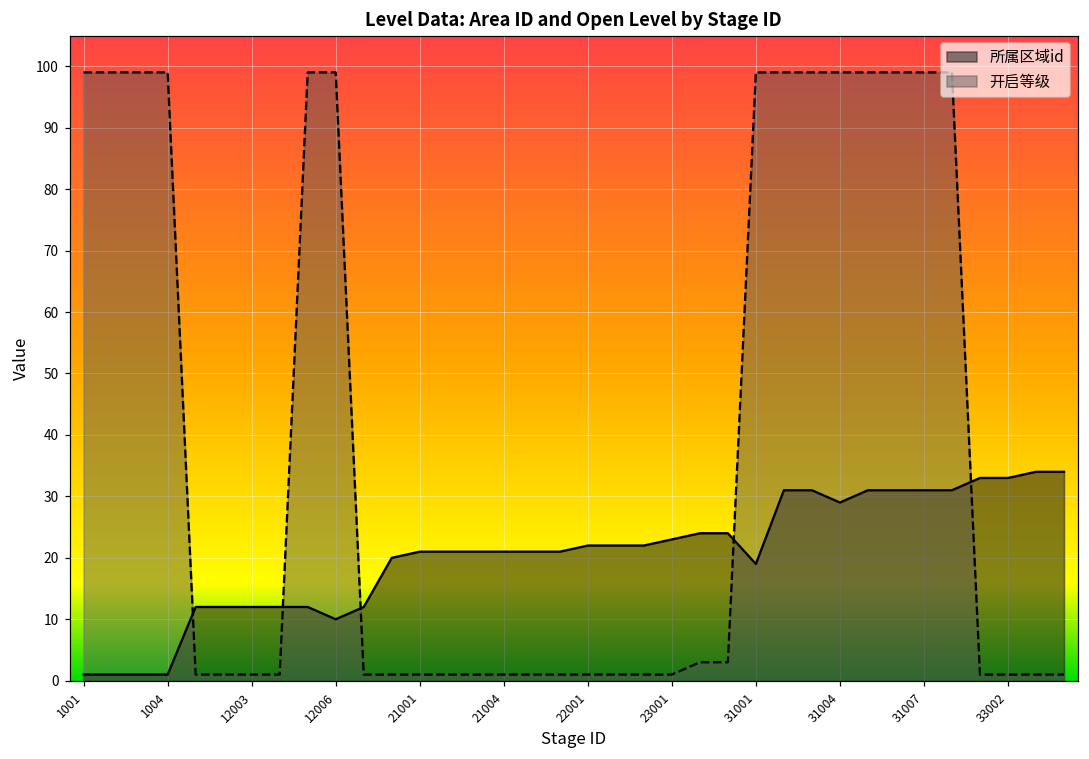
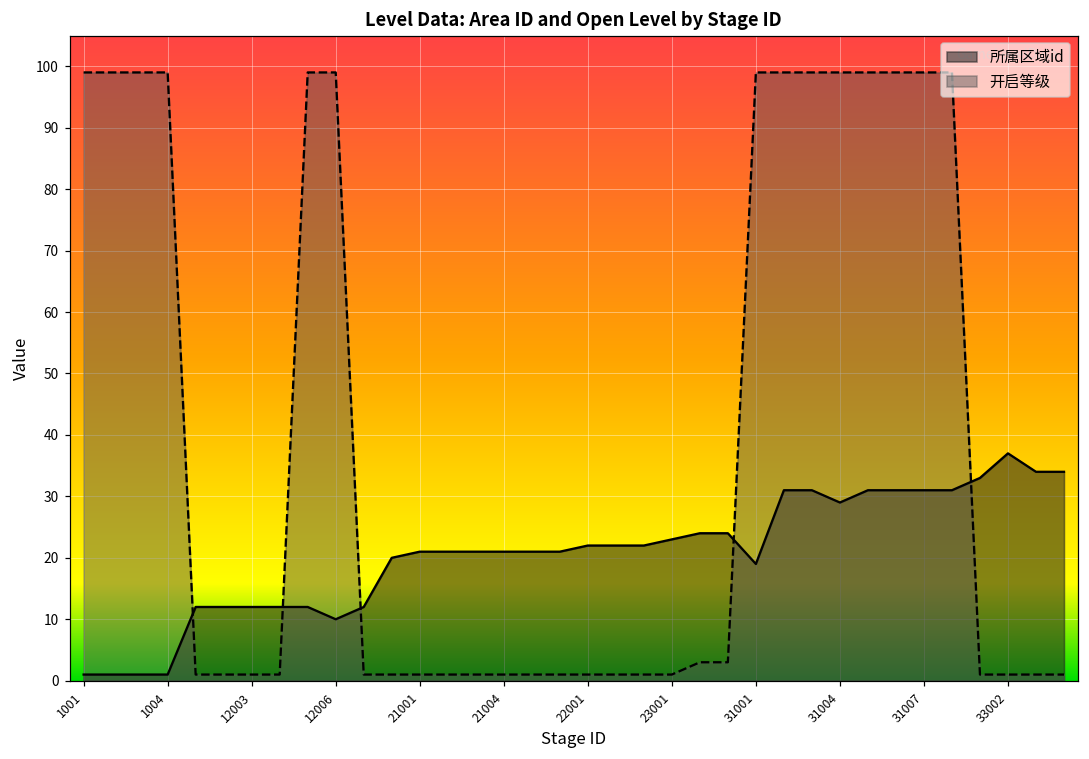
所属区域id, 33002: 33 -> 37
